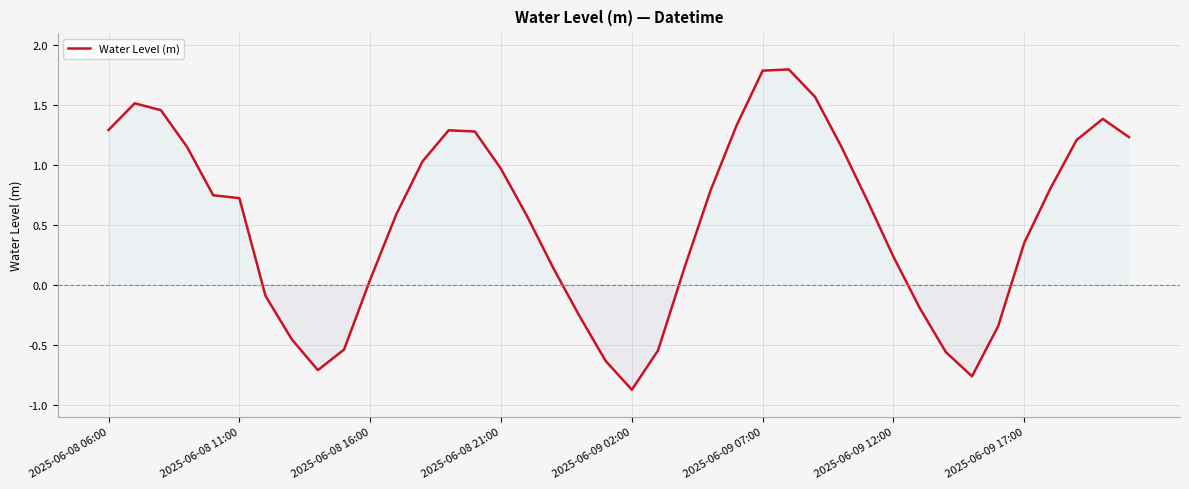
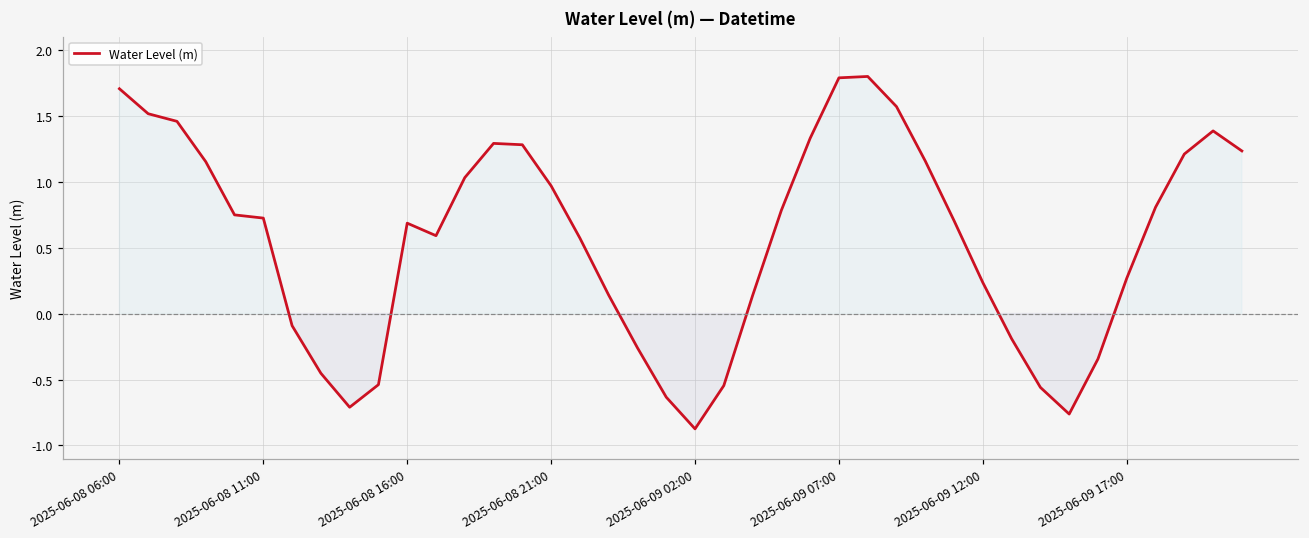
2025-06-08 06:00: 1.29 -> 1.70
2025-06-08 16:00: 0.04 -> 0.69
2025-06-09 17:00: 0.35 -> 0.27
